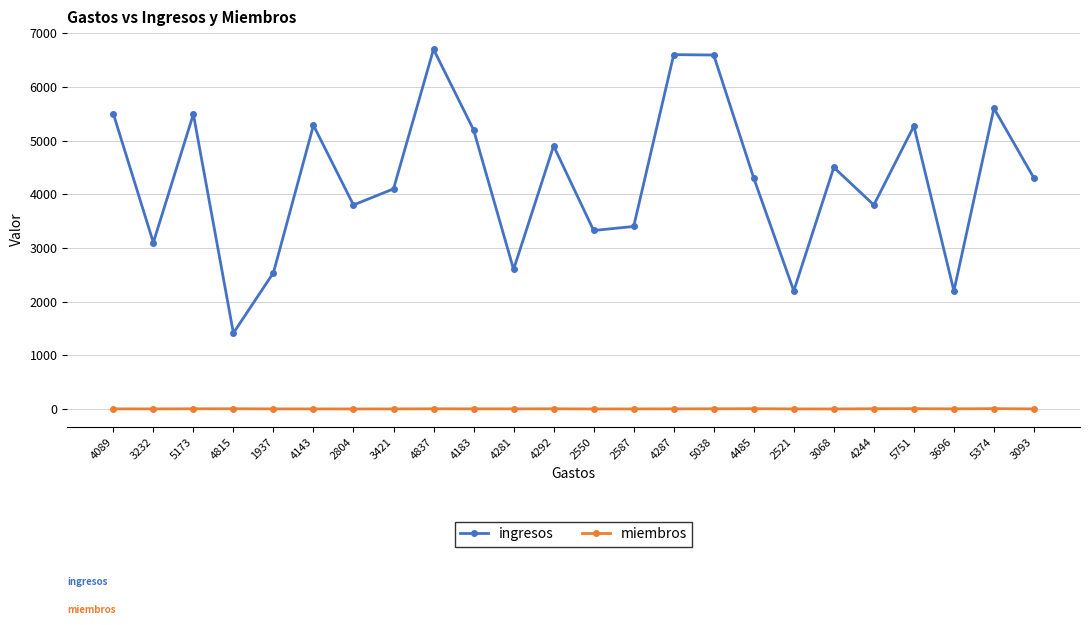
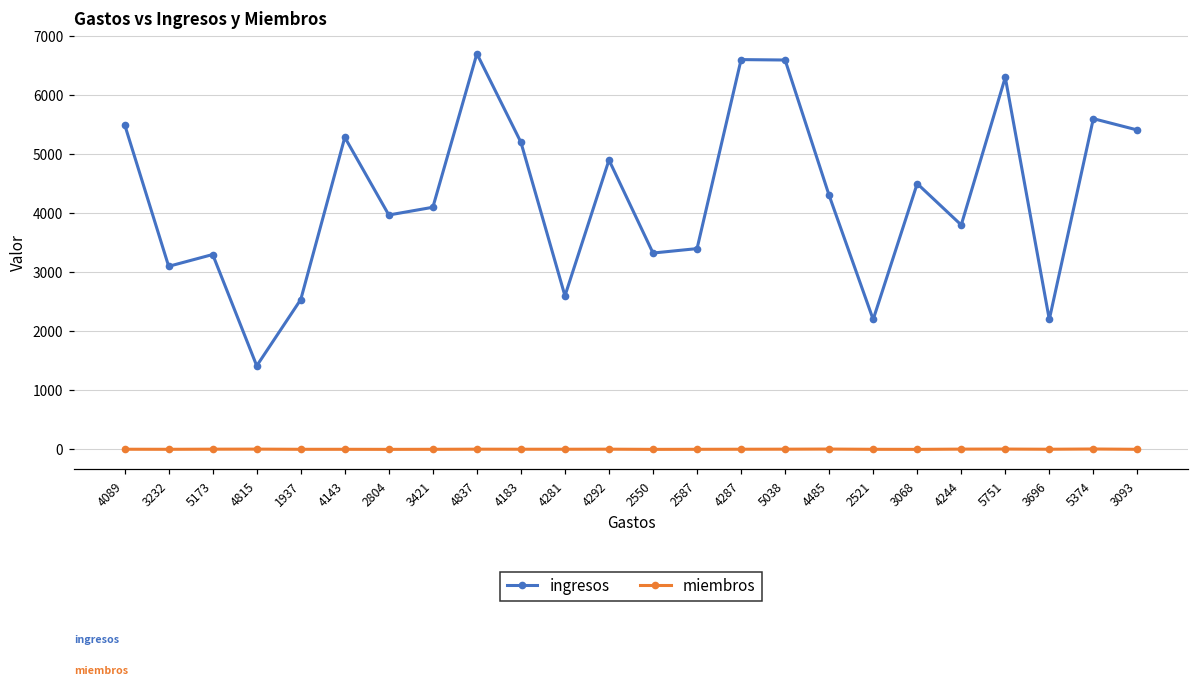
ingresos, 5173: 5500 -> 3300
ingresos, 2804: 3800 -> 4000
ingresos, 5751: 5300 -> 6300
ingresos, 3093: 4300 -> 5400
